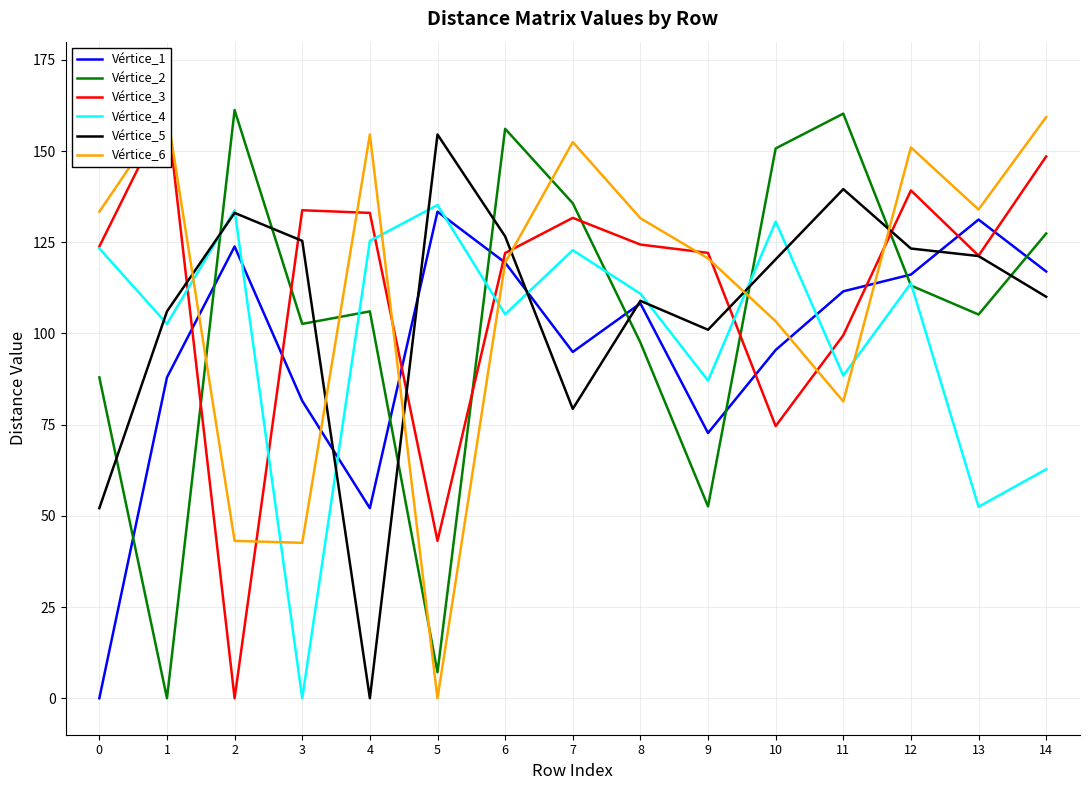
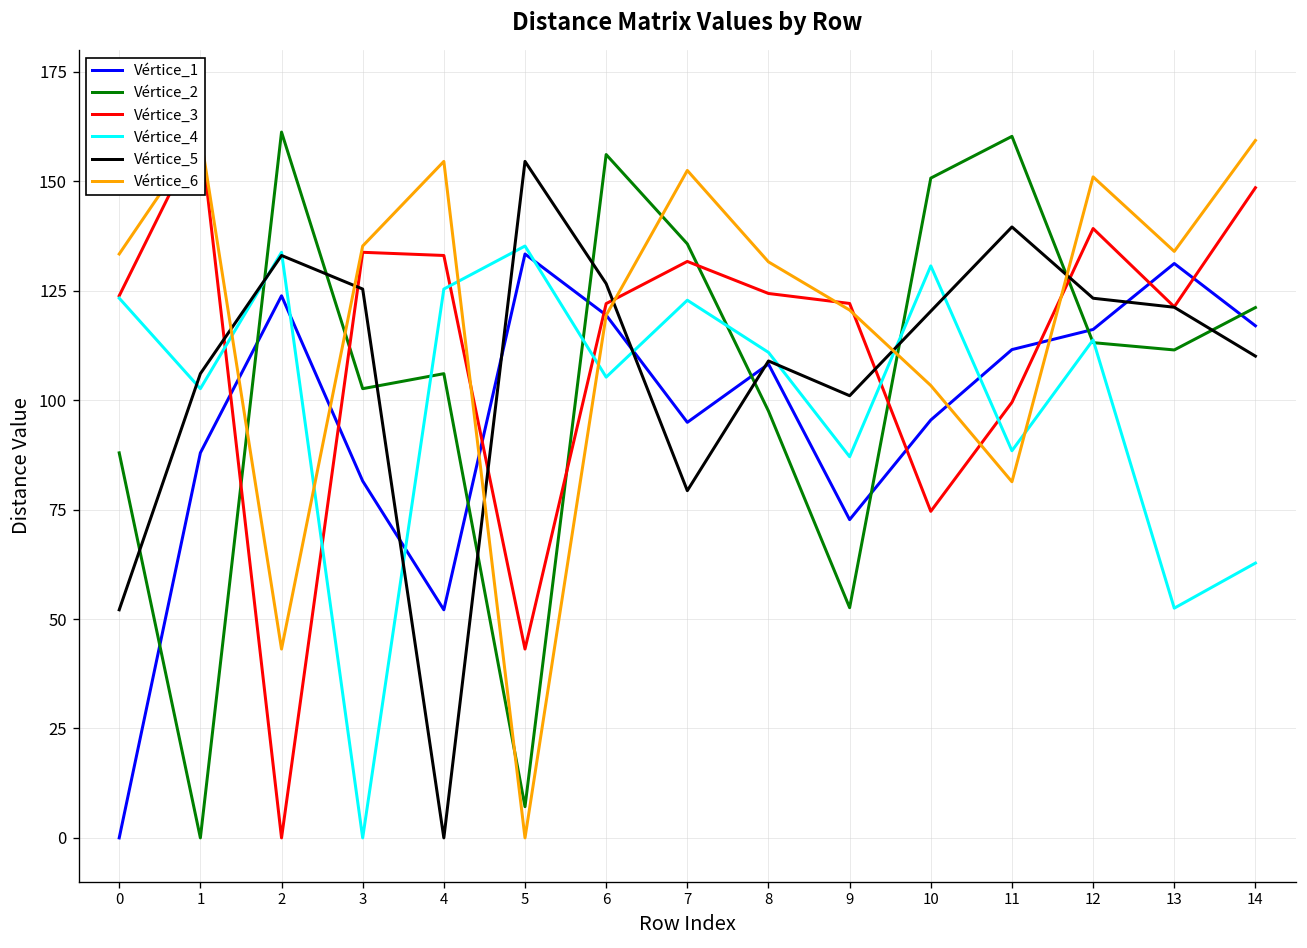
Vértice_6, 3: 43 -> 135
Vértice_2, 13: 105 -> 111
Vértice_2, 14: 127 -> 121
